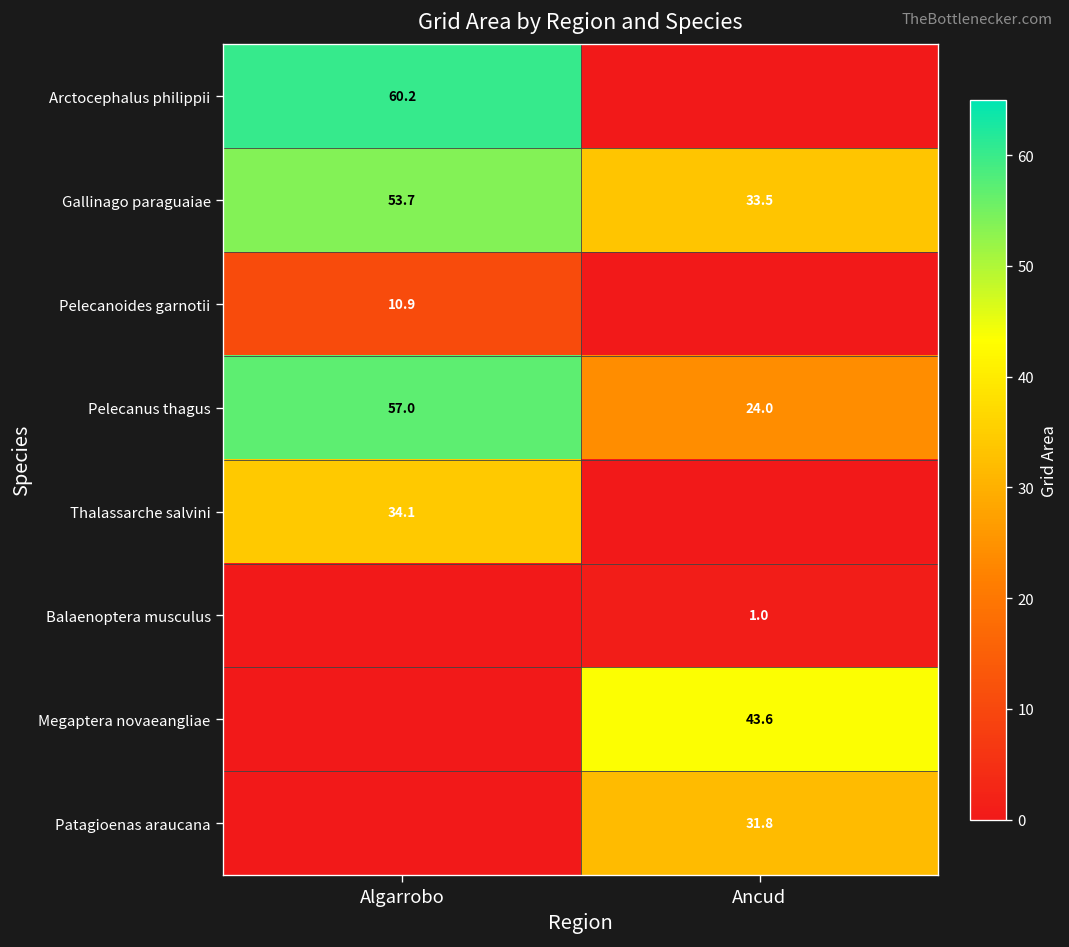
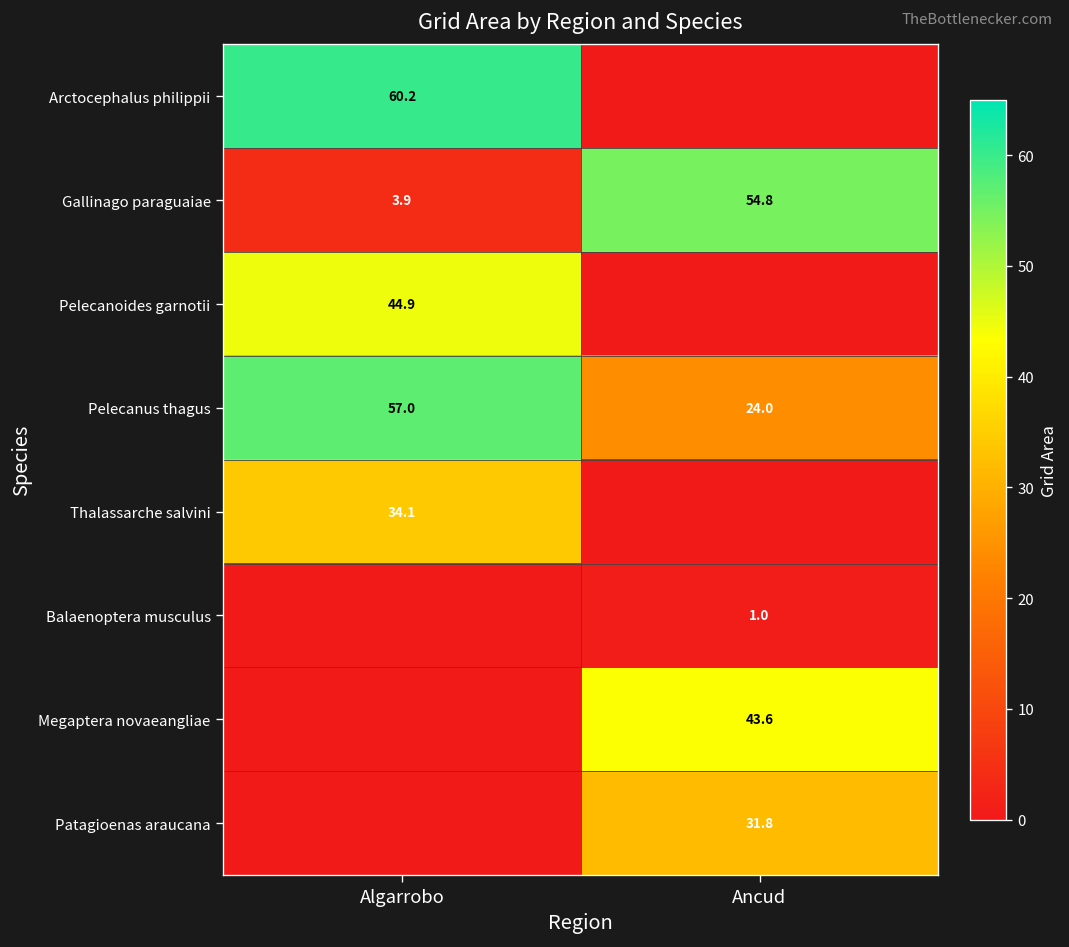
Gallinago paraguaiae, Algarrobo: 53.7 -> 3.9
Gallinago paraguaiae, Ancud: 33.5 -> 54.8
Pelecanoides garnotii, Algarrobo: 10.9 -> 44.9
